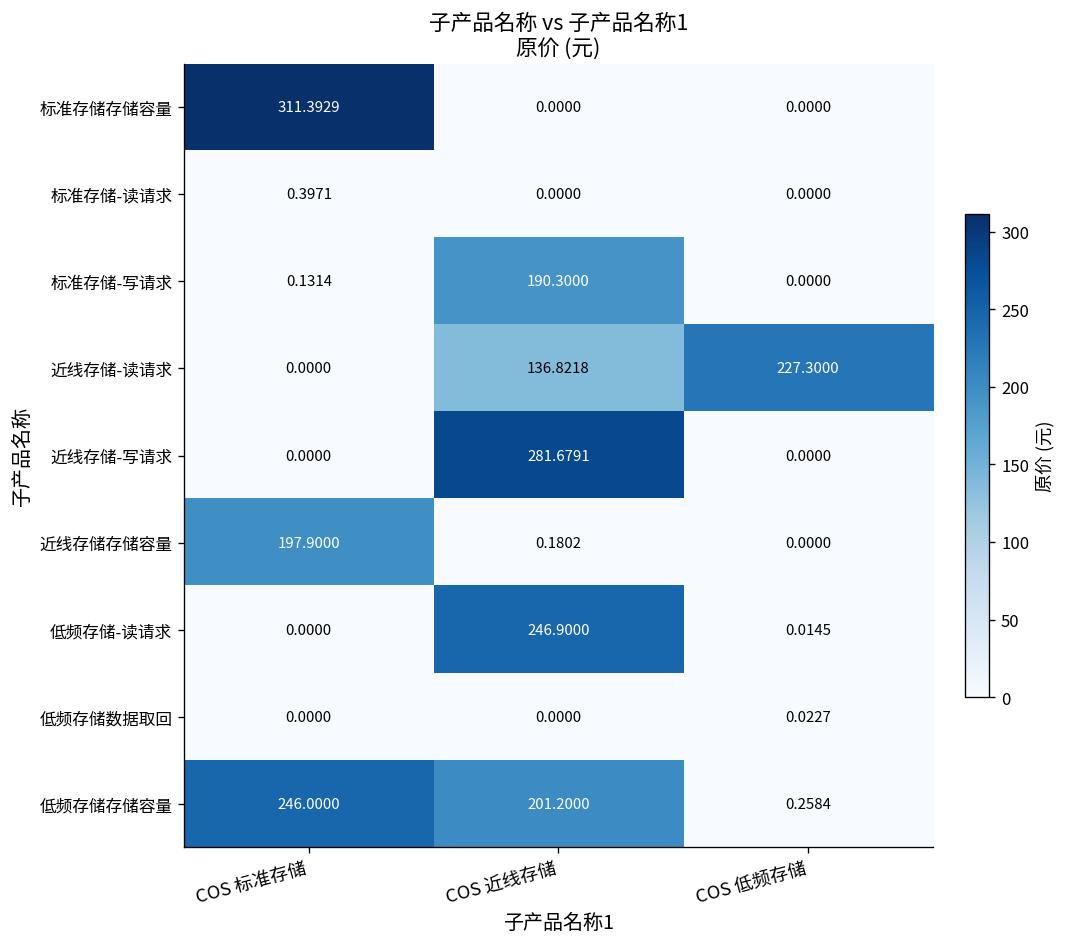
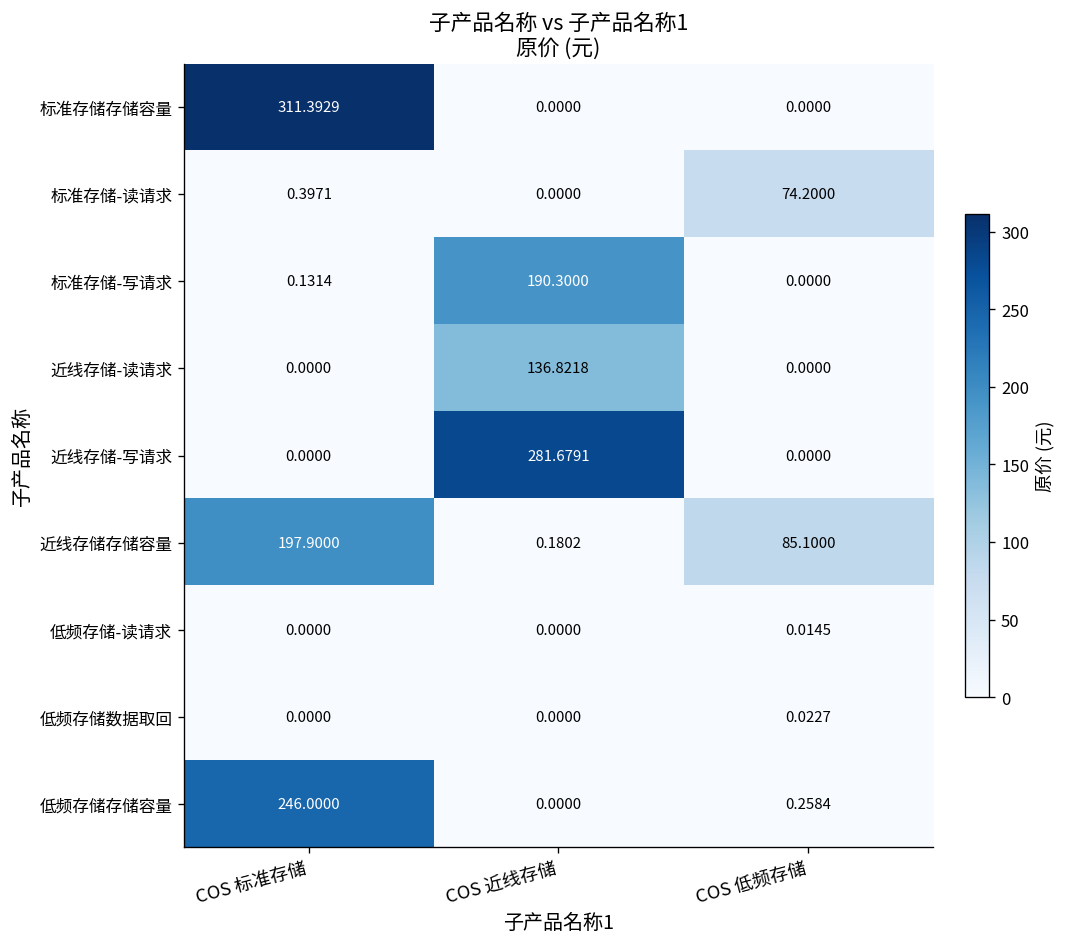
标准存储-读请求, COS 低频存储: 0.0000 -> 74.2000
近线存储-读请求, COS 低频存储: 227.3000 -> 0.0000
近线存储存储容量, COS 低频存储: 0.0000 -> 85.1000
低频存储-读请求, COS 近线存储: 246.9000 -> 0.0000
低频存储存储容量, COS 近线存储: 201.2000 -> 0.0000
